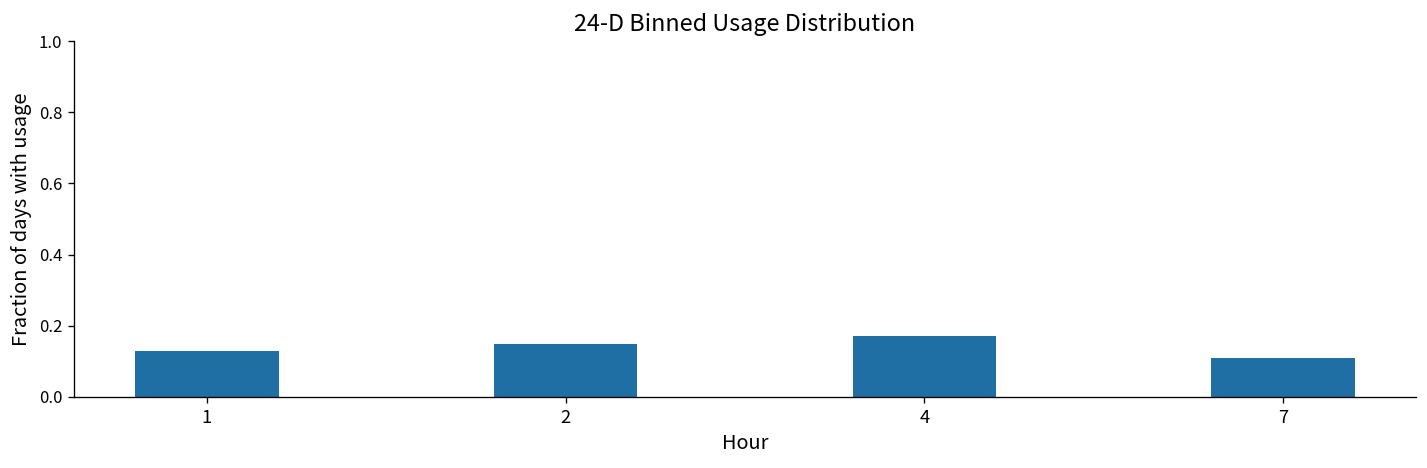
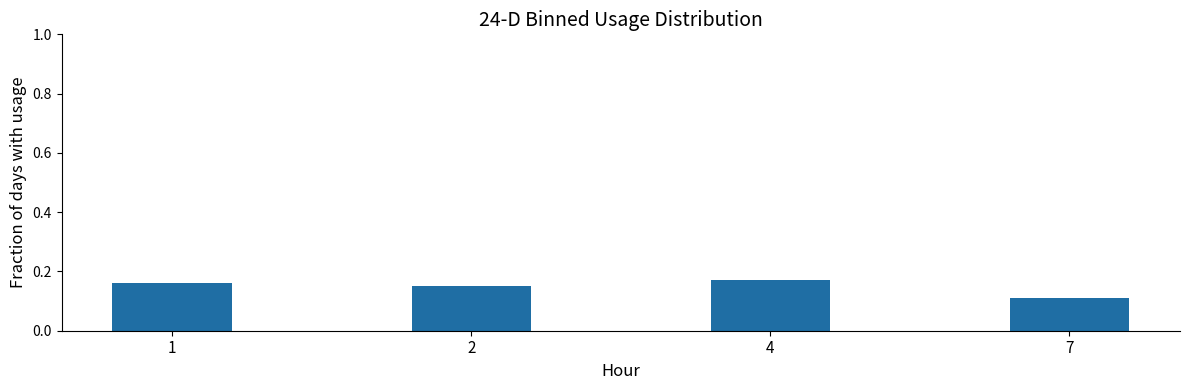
1: 0.13 -> 0.16
